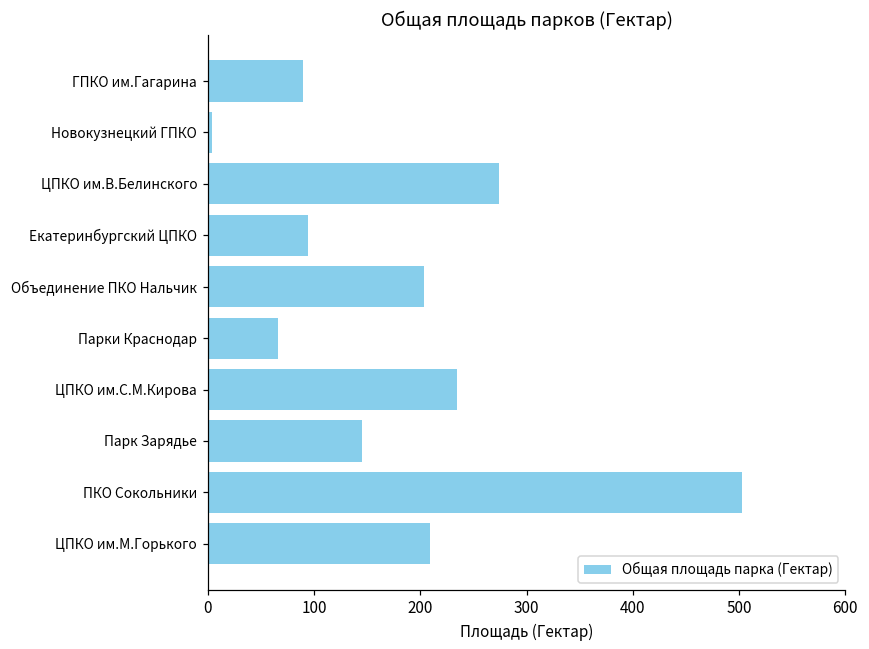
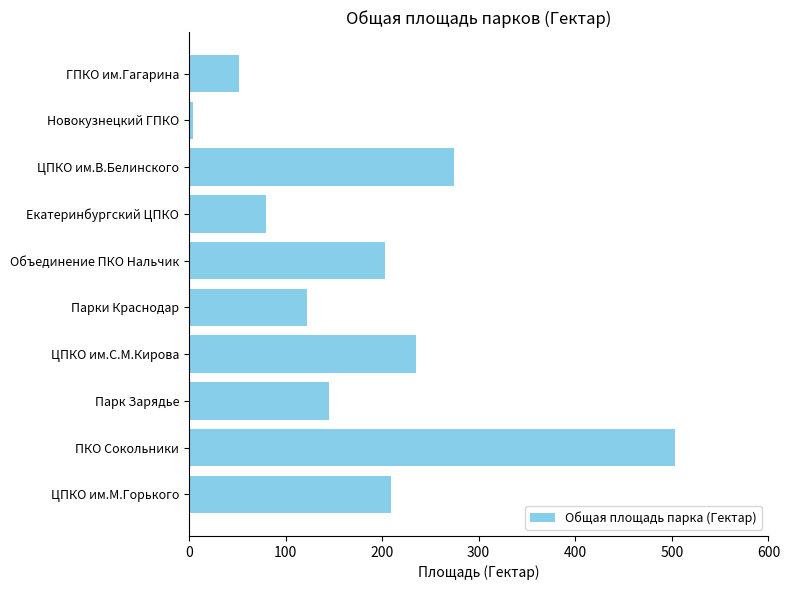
ГПКО им.Гагарина: 90 -> 50
Екатеринбургский ЦПКО: 90 -> 80
Парки Краснодар: 70 -> 120
